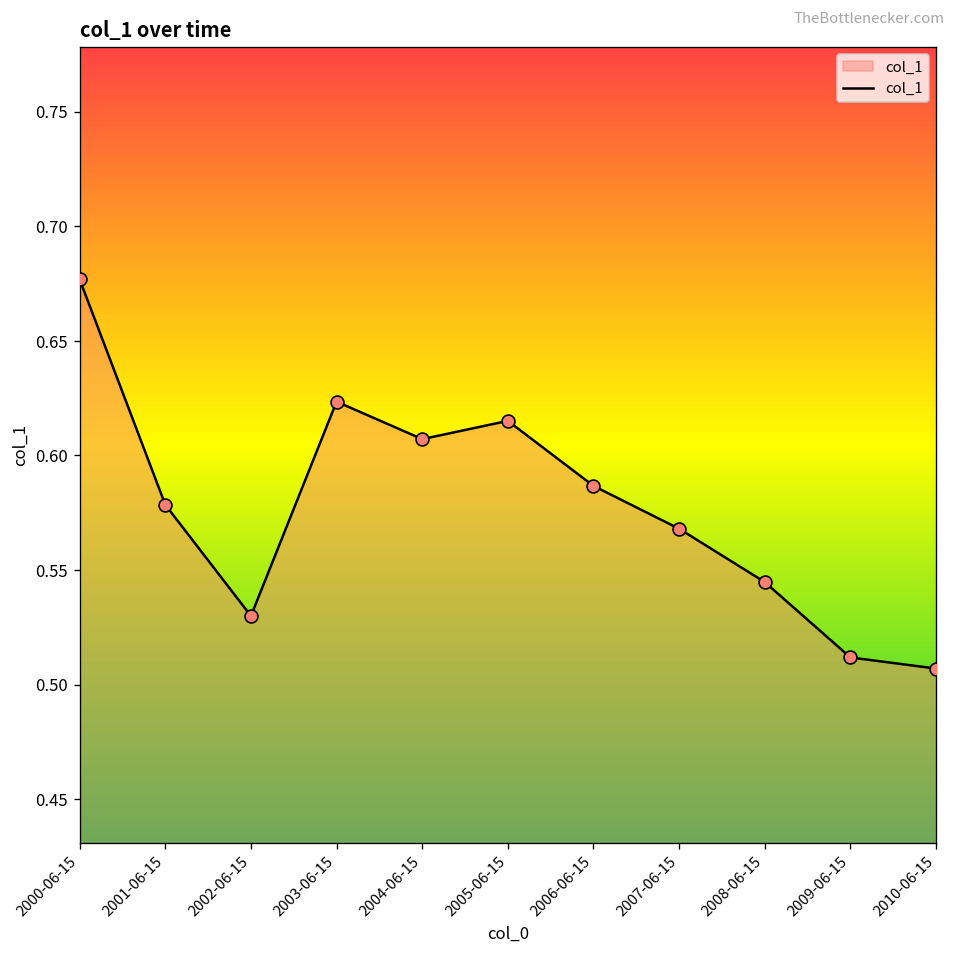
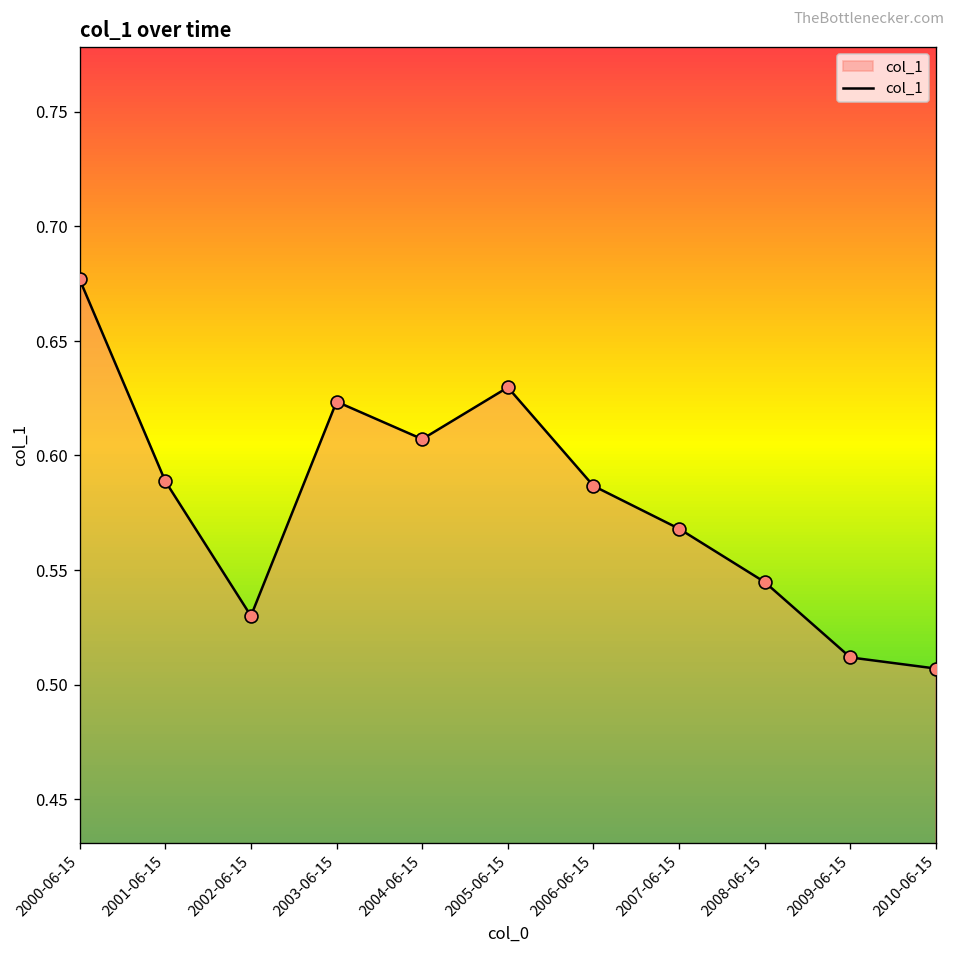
2001-06-15: 0.578 -> 0.589
2005-06-15: 0.615 -> 0.630
